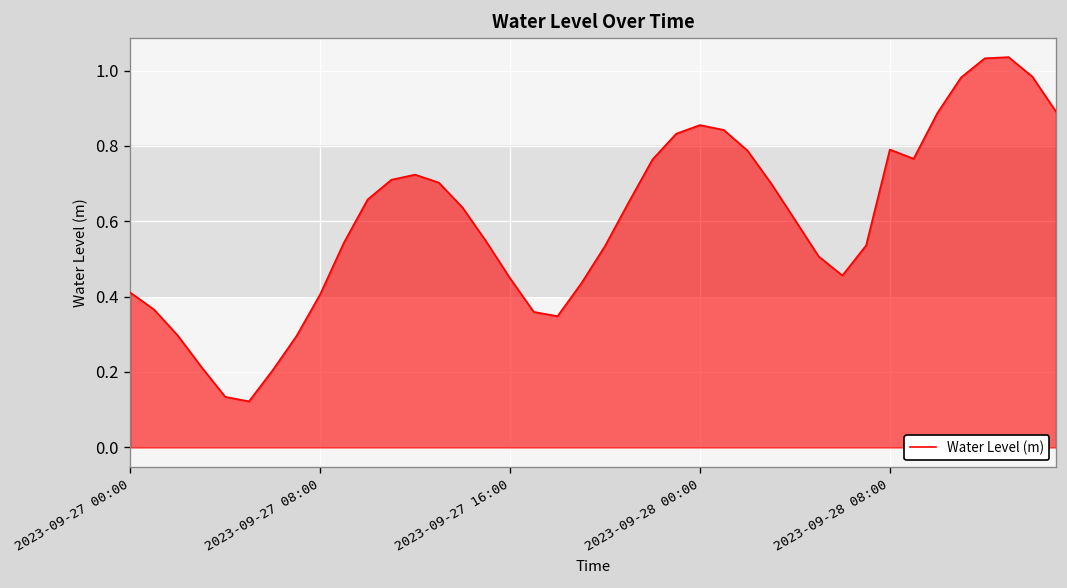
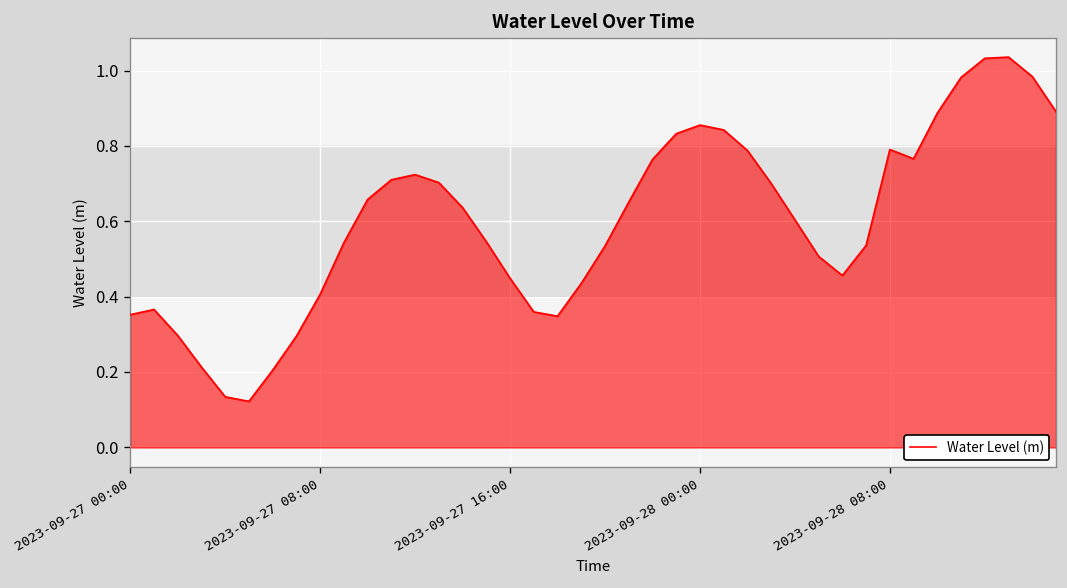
2023-09-27 00:00: 0.41 -> 0.35
